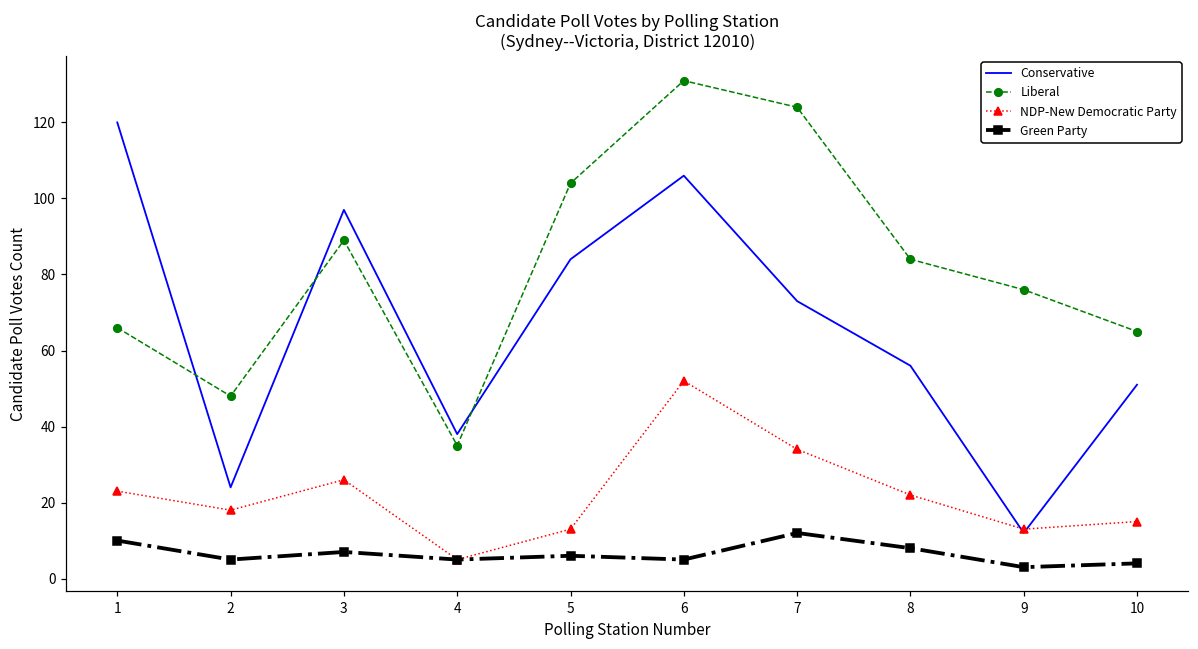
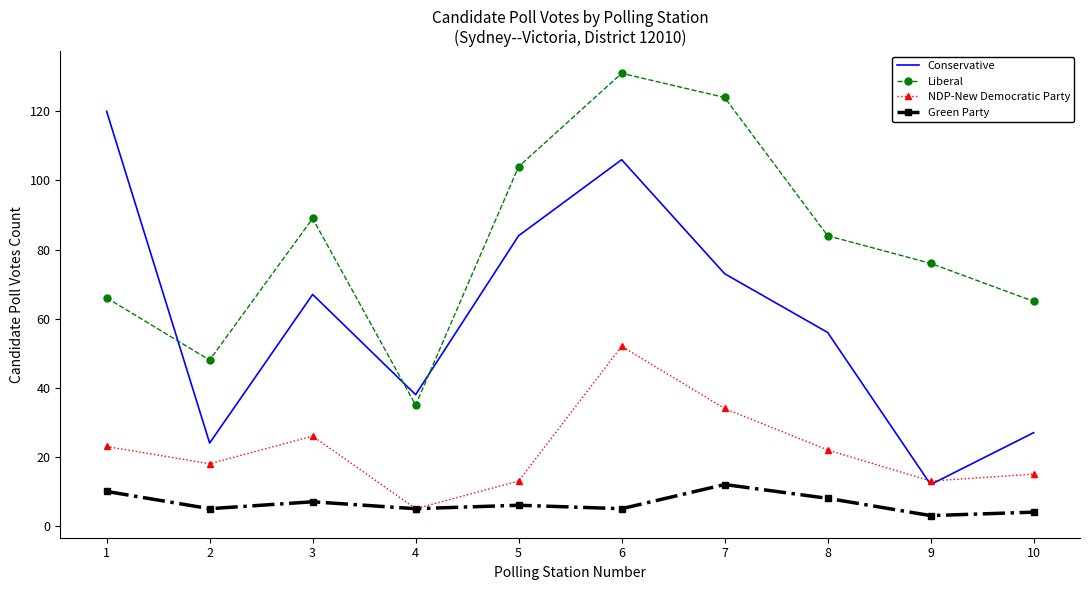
Conservative, 3: 97 -> 67
Conservative, 10: 51 -> 27
